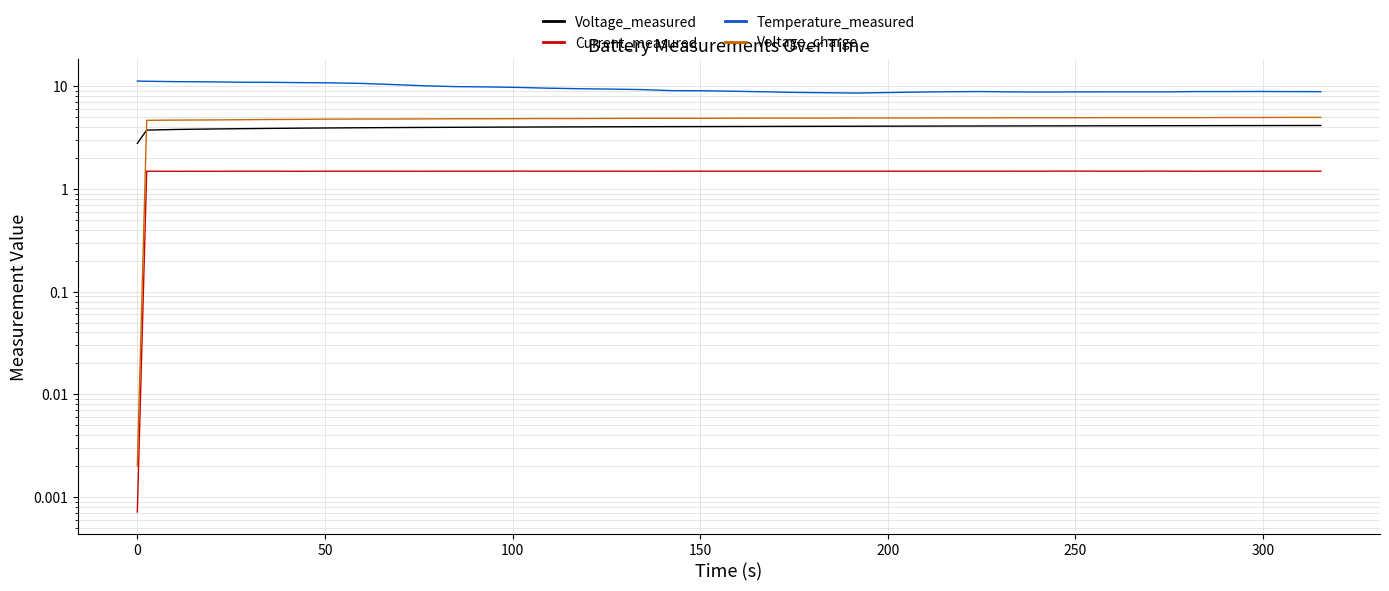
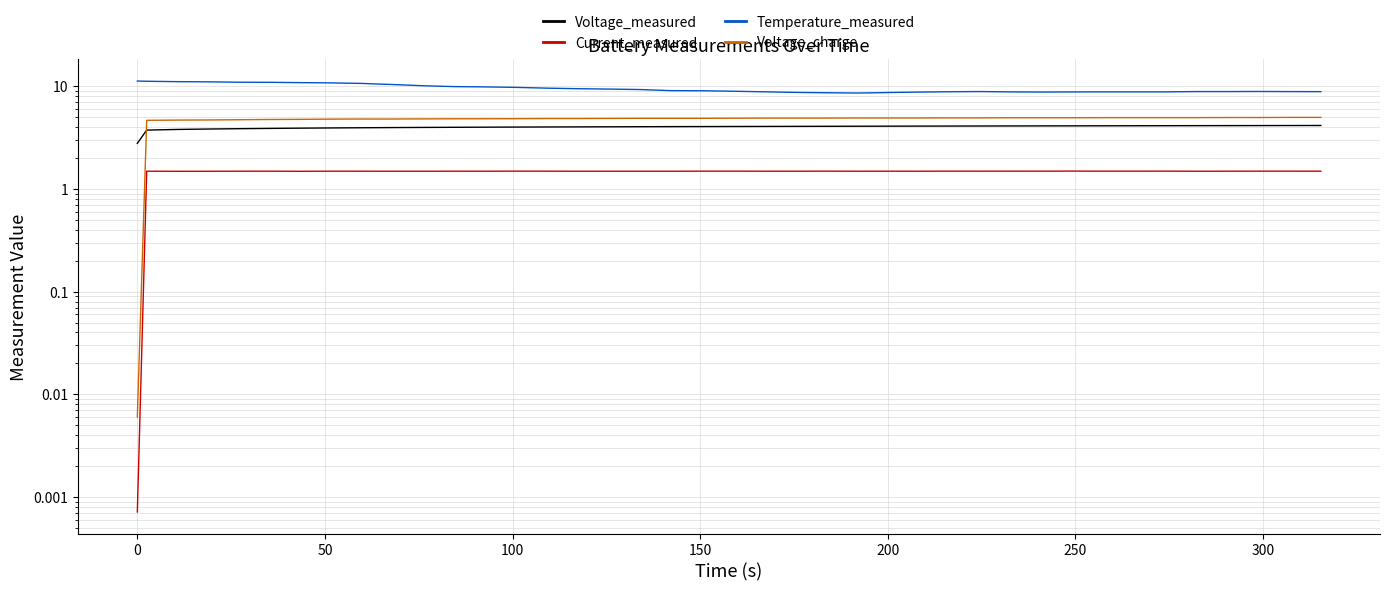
Voltage_charge, 0: 0.002 -> 0.006
